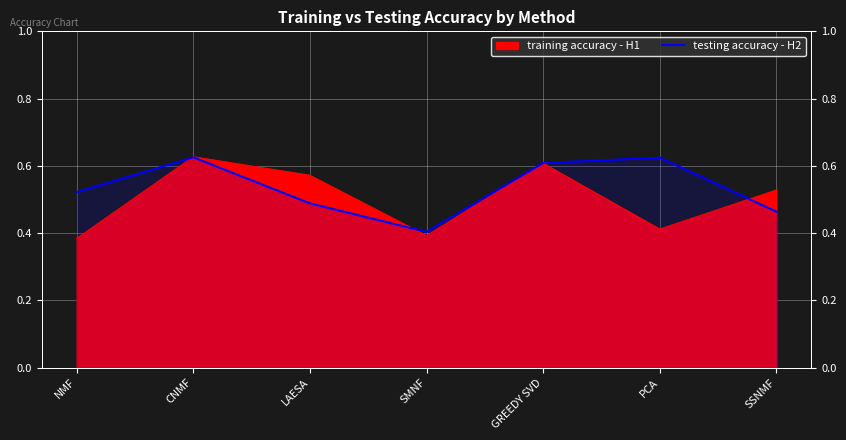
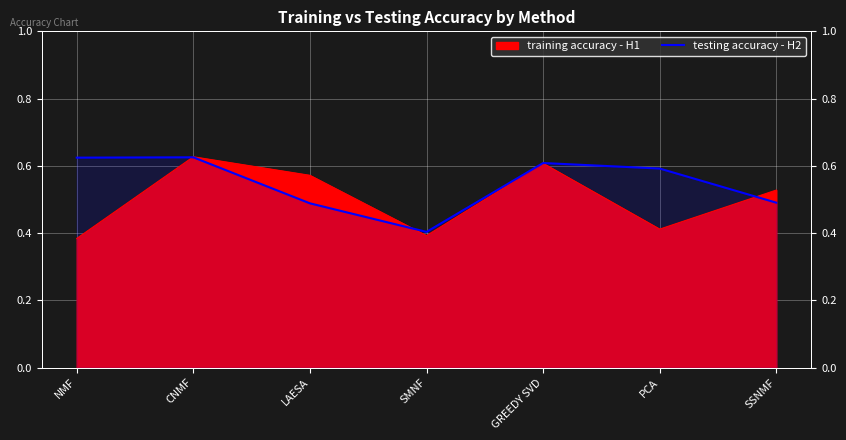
testing accuracy - H2, NMF: 0.52 -> 0.62
testing accuracy - H2, PCA: 0.62 -> 0.59
testing accuracy - H2, SSNMF: 0.46 -> 0.49
